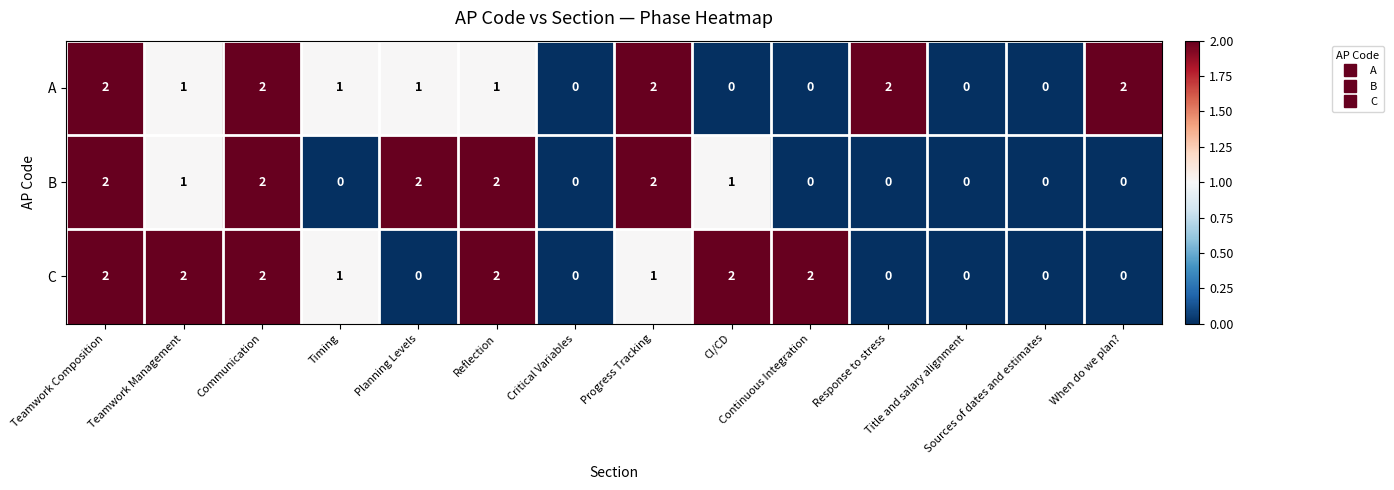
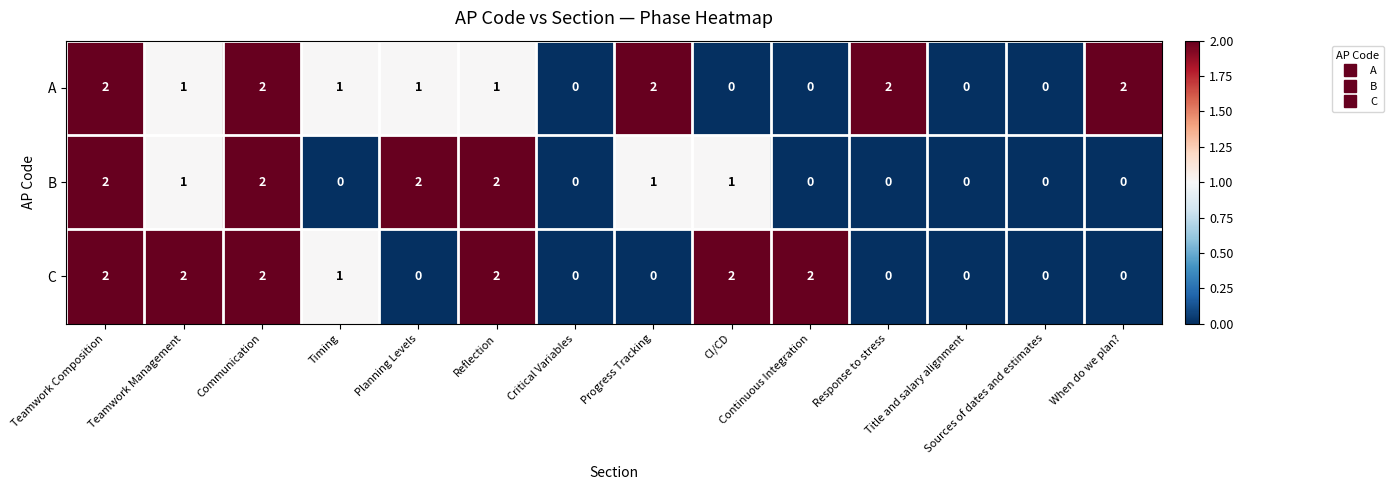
B, Progress Tracking: 2 -> 1
C, Progress Tracking: 1 -> 0
